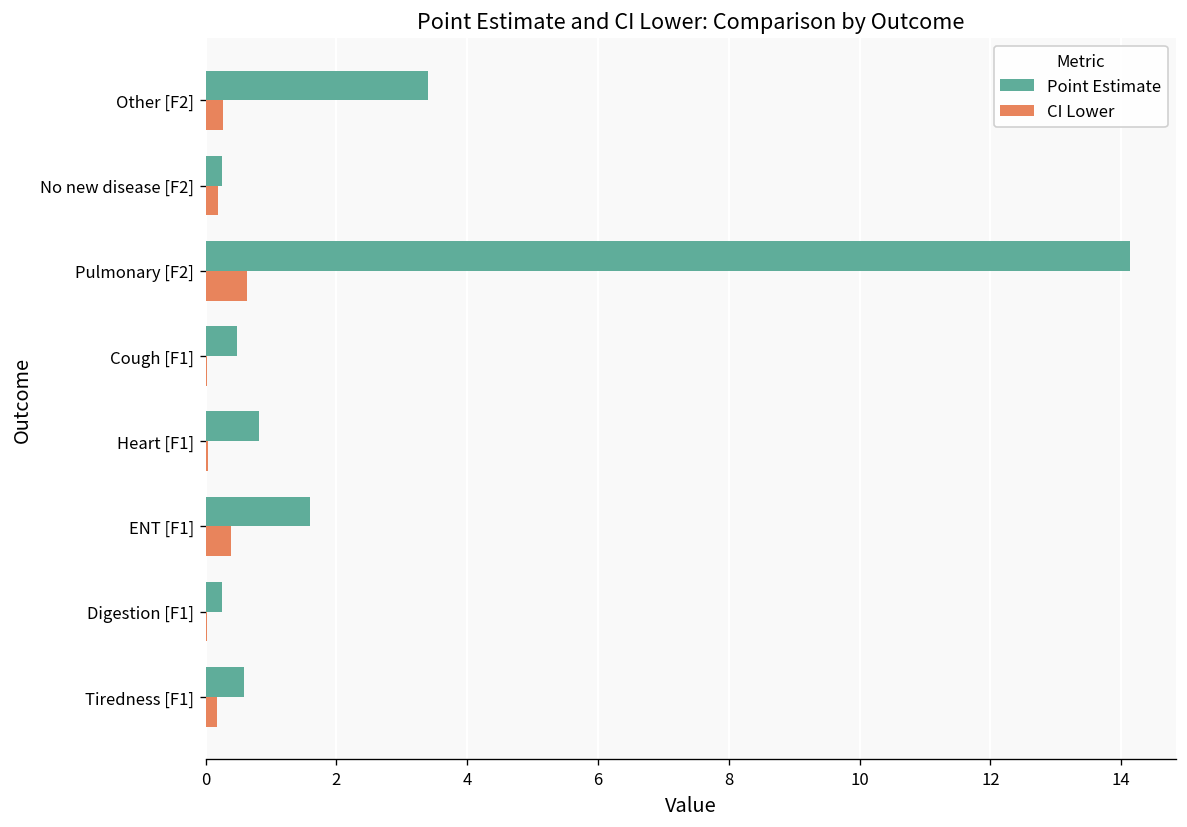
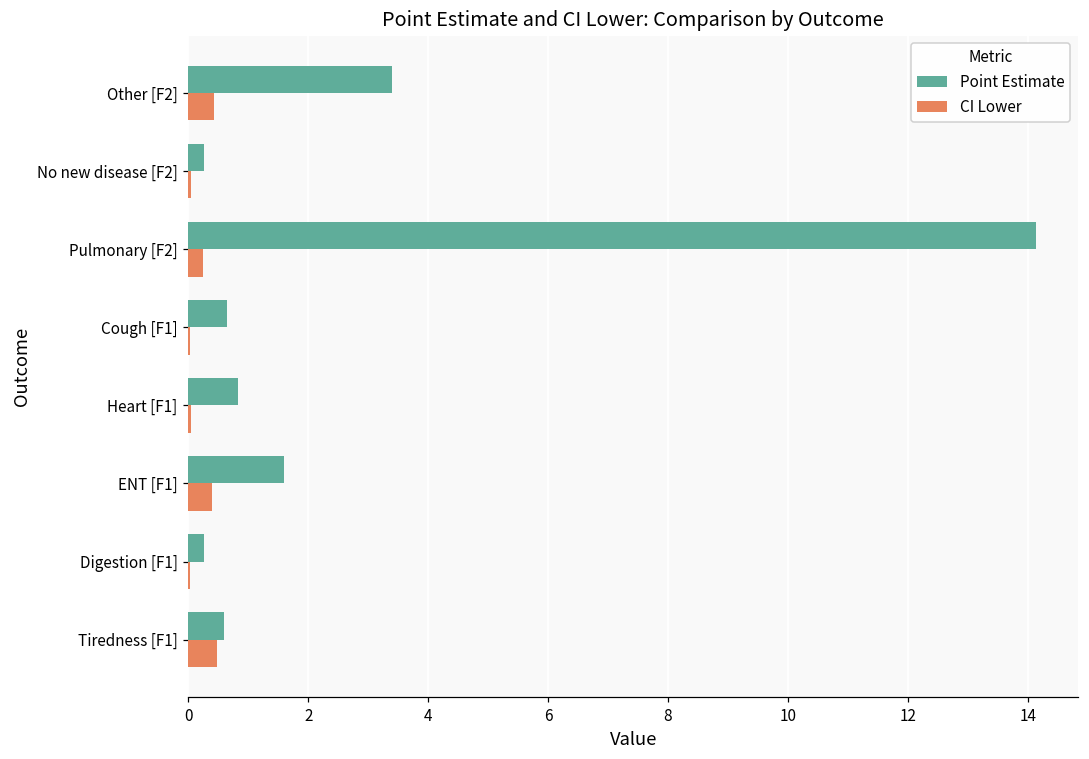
CI Lower, Other [F2]: 0.3 -> 0.4
CI Lower, No new disease [F2]: 0.2 -> 0.0
CI Lower, Pulmonary [F2]: 0.6 -> 0.2
Point Estimate, Cough [F1]: 0.5 -> 0.6
CI Lower, Tiredness [F1]: 0.2 -> 0.5
